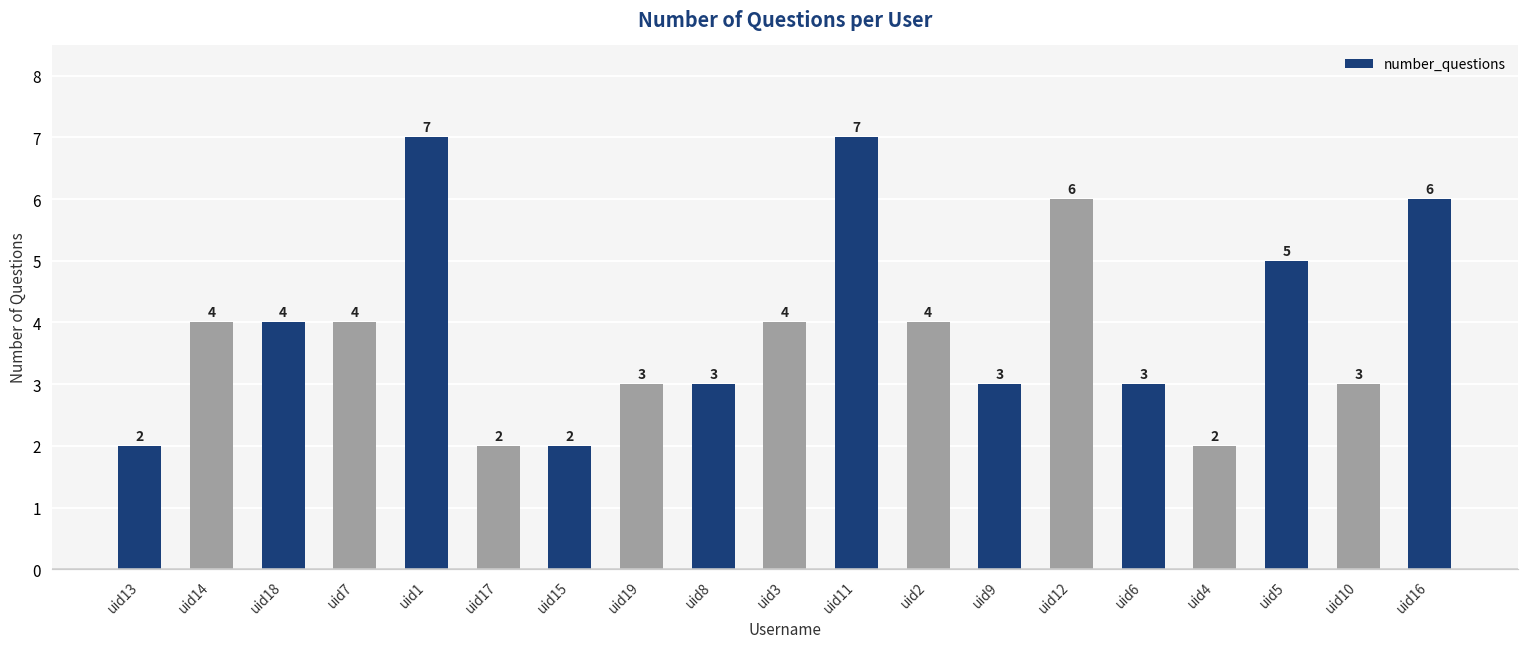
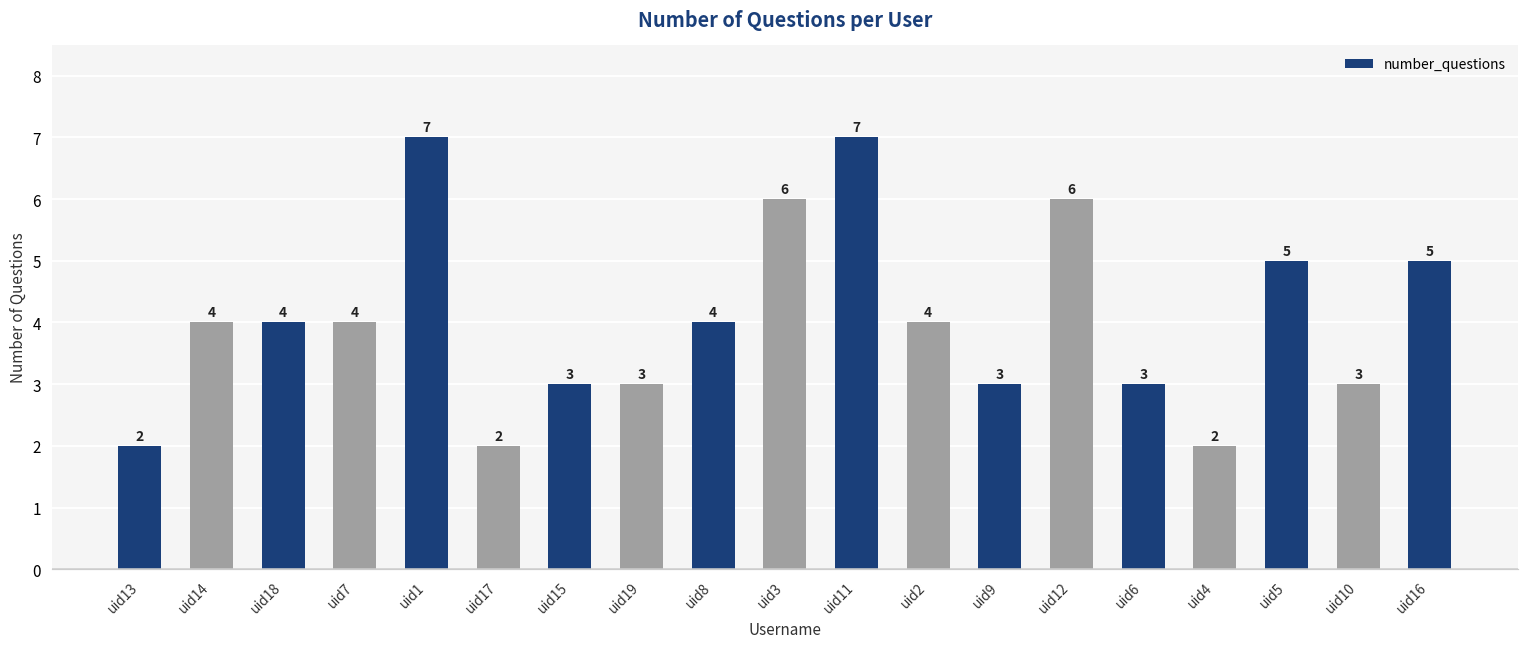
uid15: 2 -> 3
uid8: 3 -> 4
uid3: 4 -> 6
uid16: 6 -> 5
